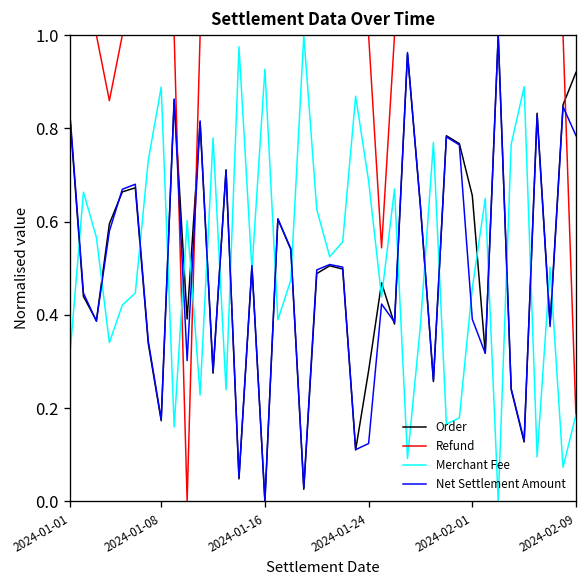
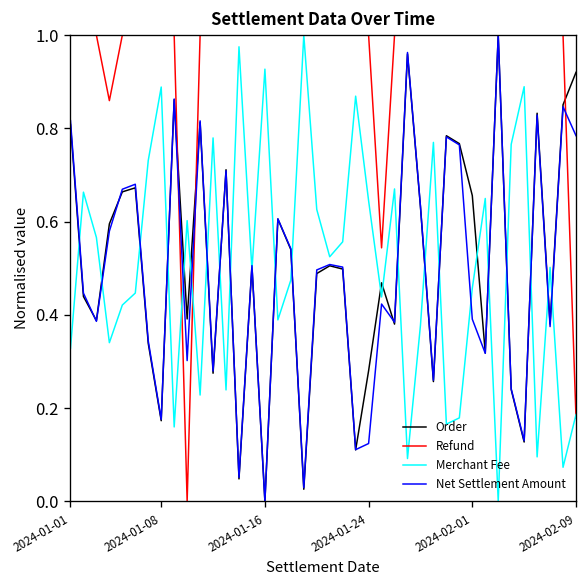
Merchant Fee, 2024-01-24: 0.69 -> 0.64
